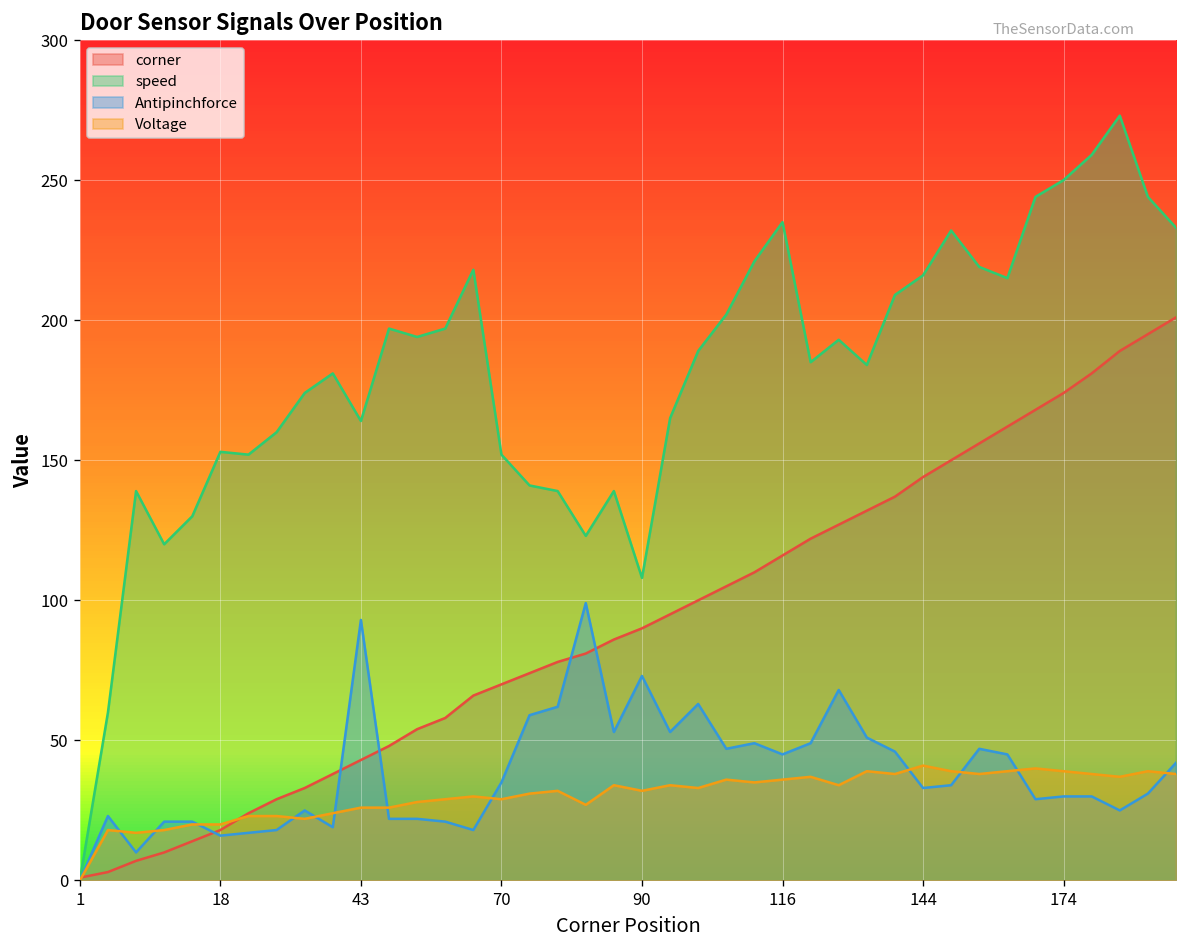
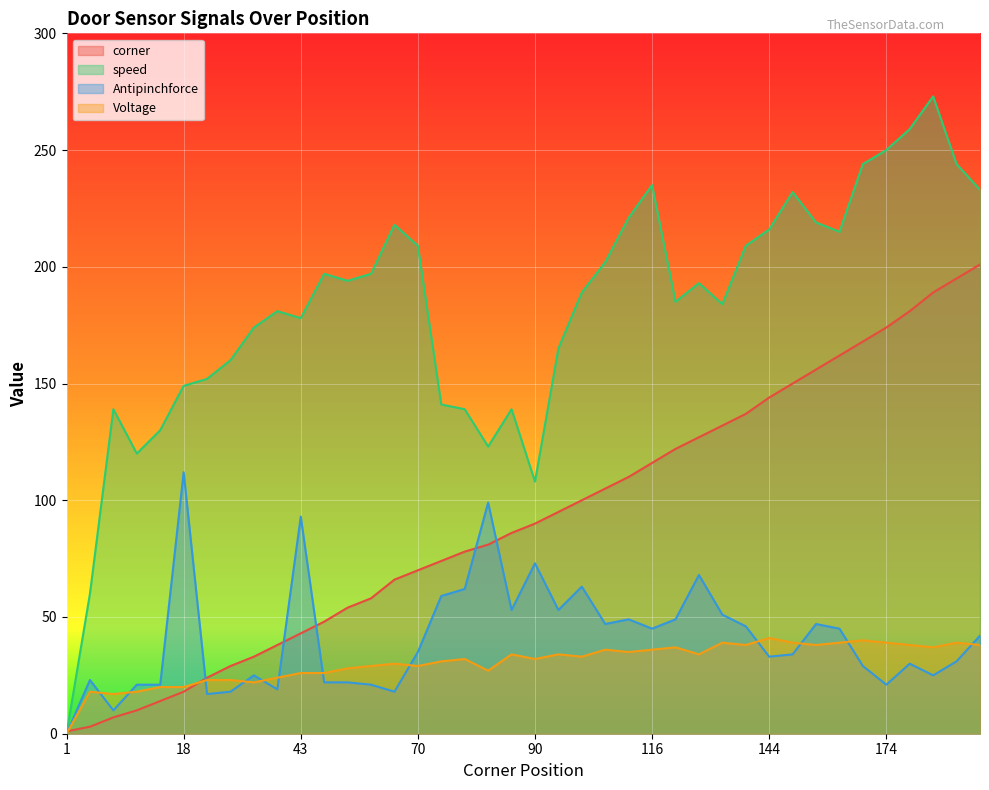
speed, 18: 153 -> 149
Antipinchforce, 18: 16 -> 112
speed, 43: 164 -> 178
speed, 70: 152 -> 209
Antipinchforce, 174: 30 -> 21
